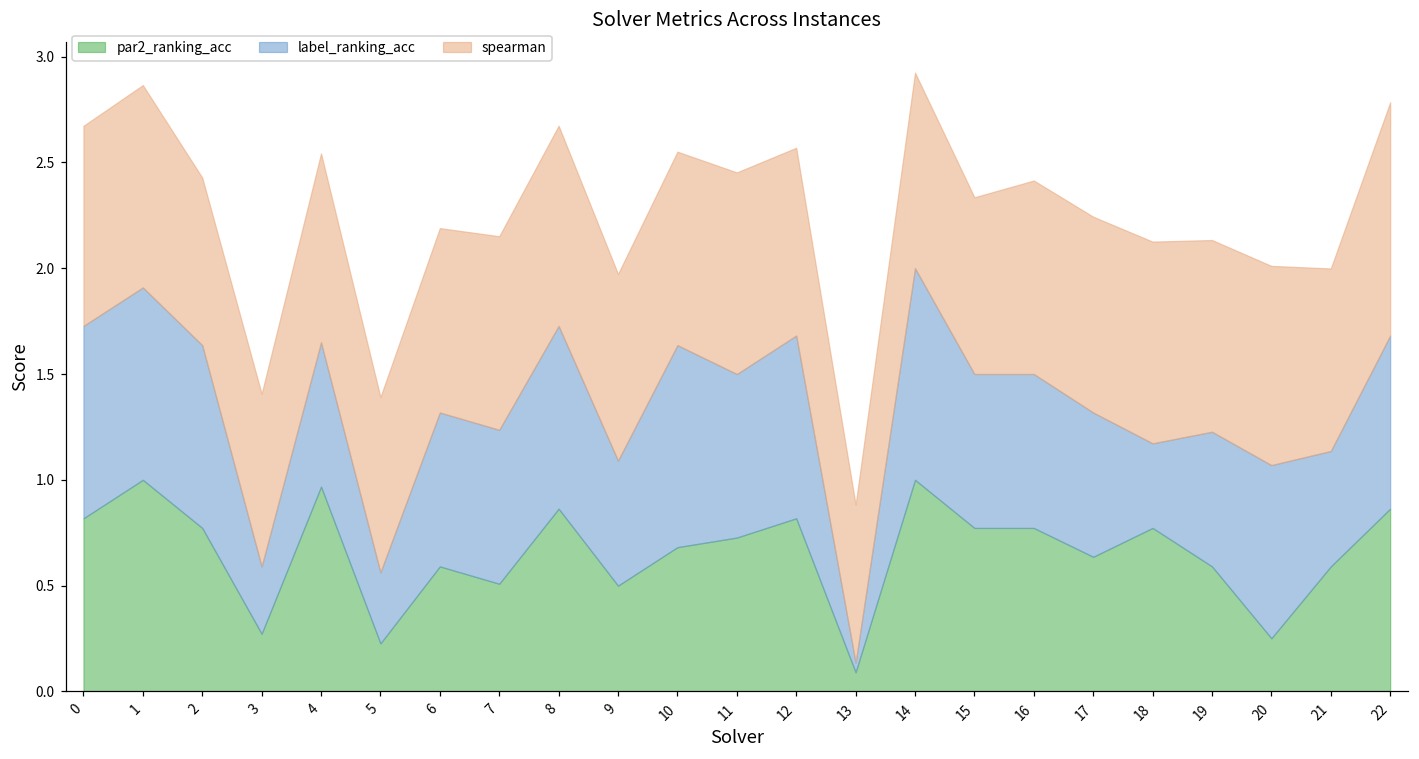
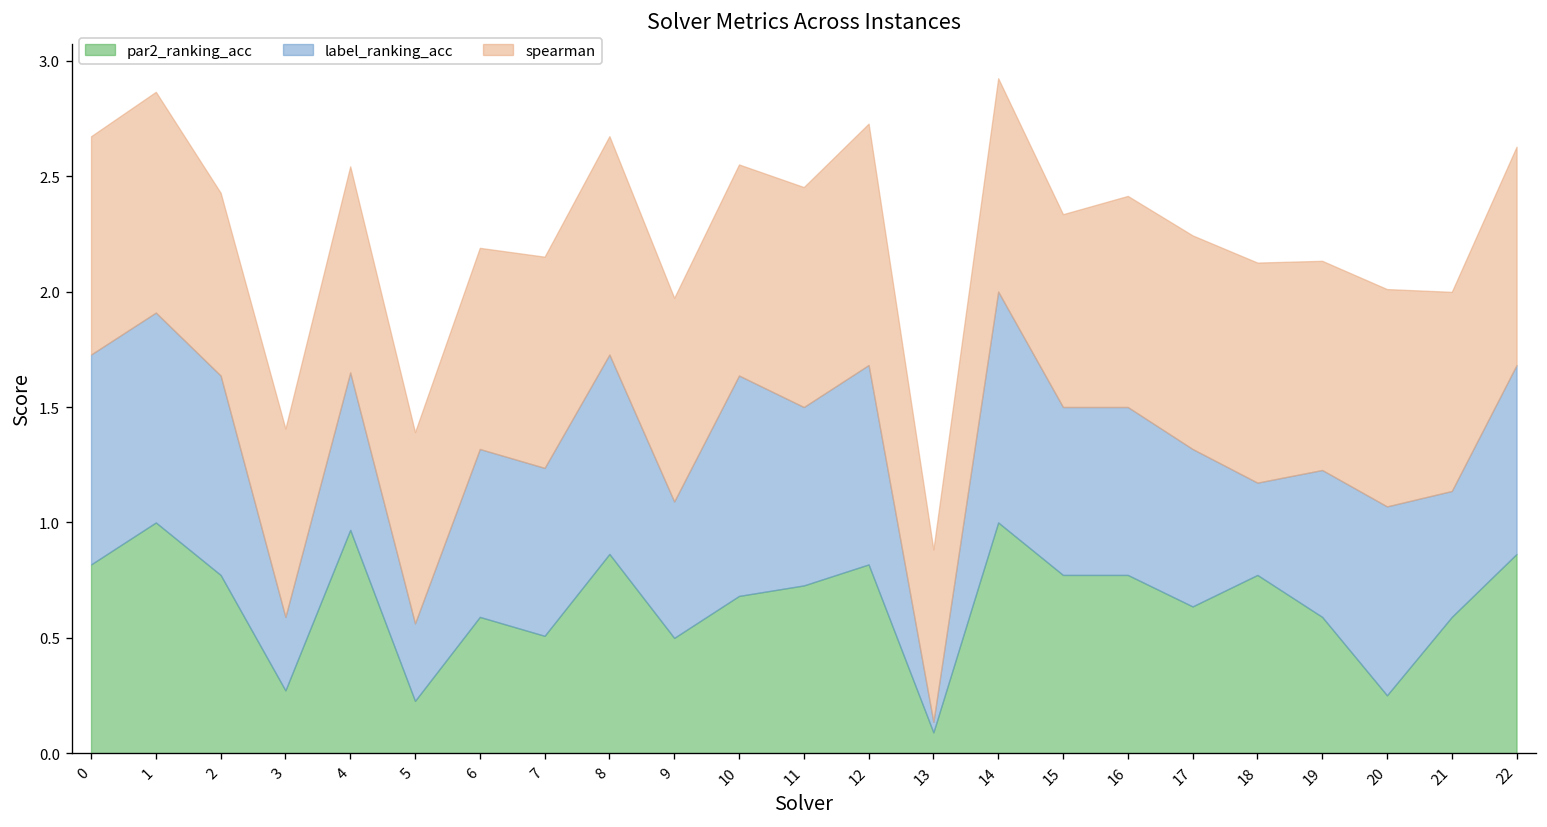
spearman, 12: 0.89 -> 1.05
spearman, 22: 1.10 -> 0.95
